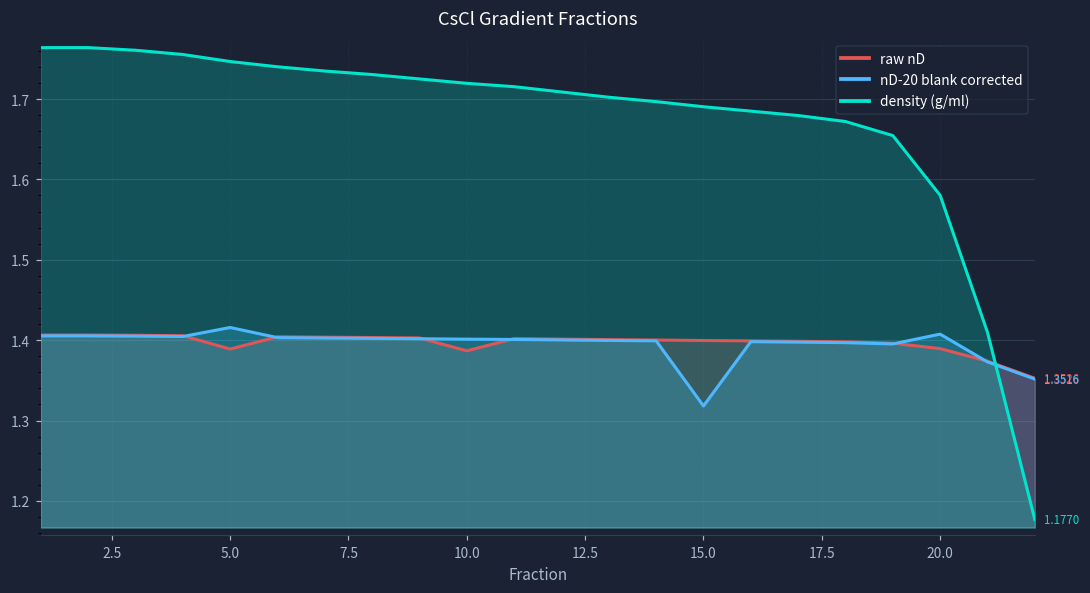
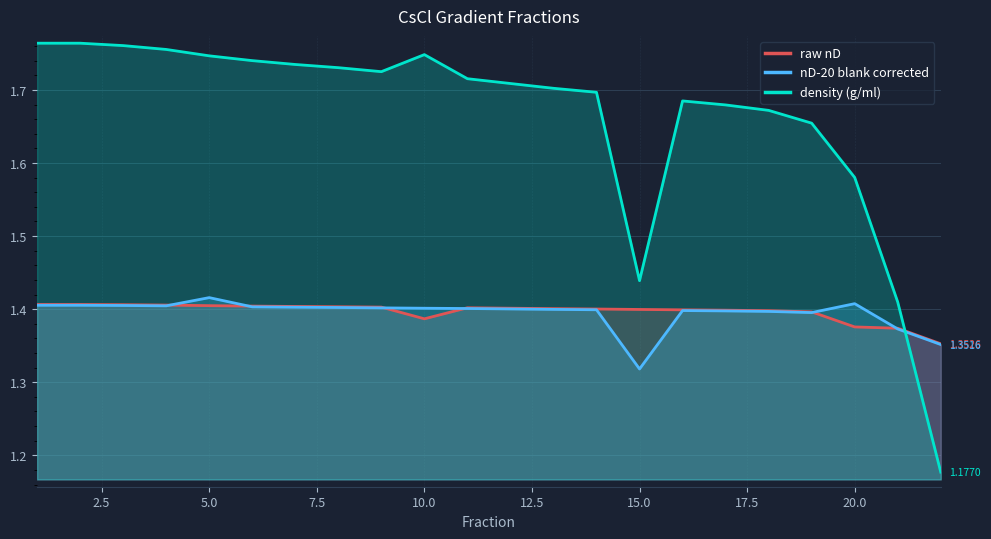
raw nD, 5.0: 1.39 -> 1.40
density (g/ml), 10.0: 1.72 -> 1.75
density (g/ml), 15.0: 1.69 -> 1.44
raw nD, 20.0: 1.39 -> 1.38
